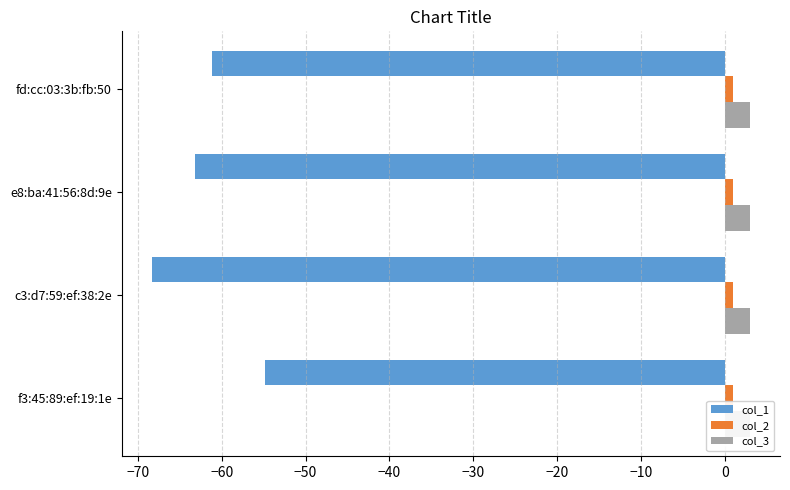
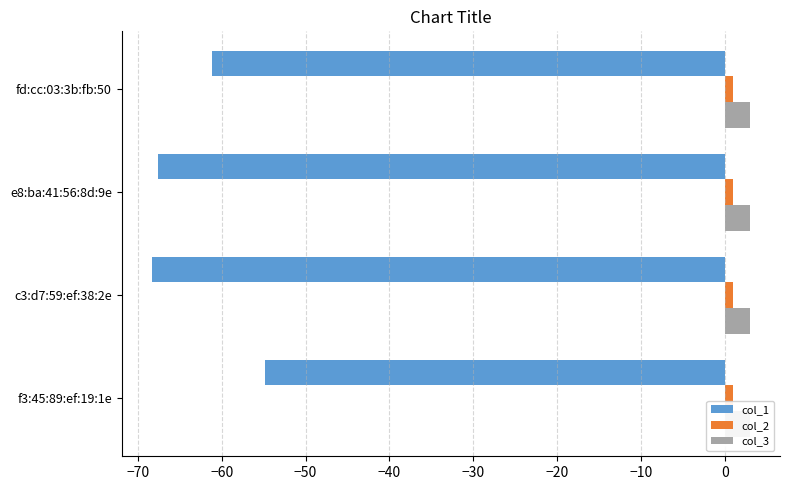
col_1, e8:ba:41:56:8d:9e: -63 -> -68
